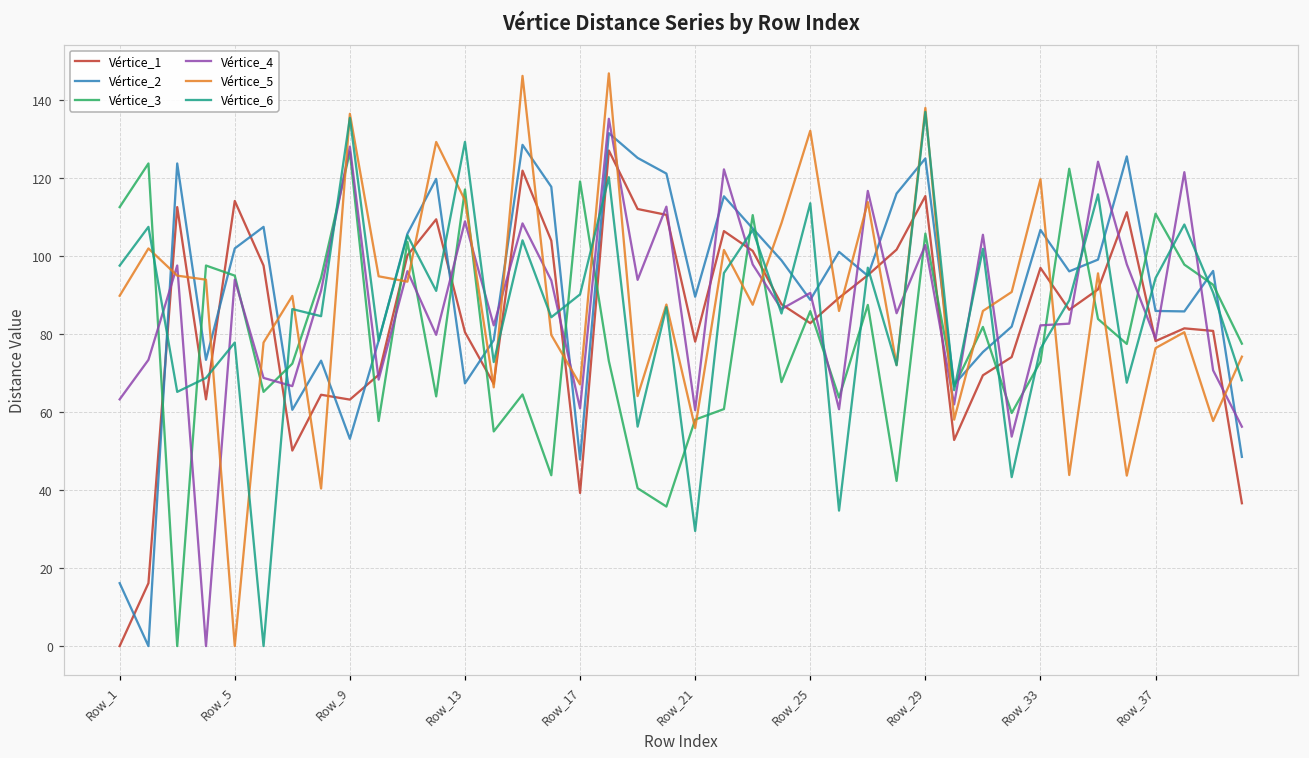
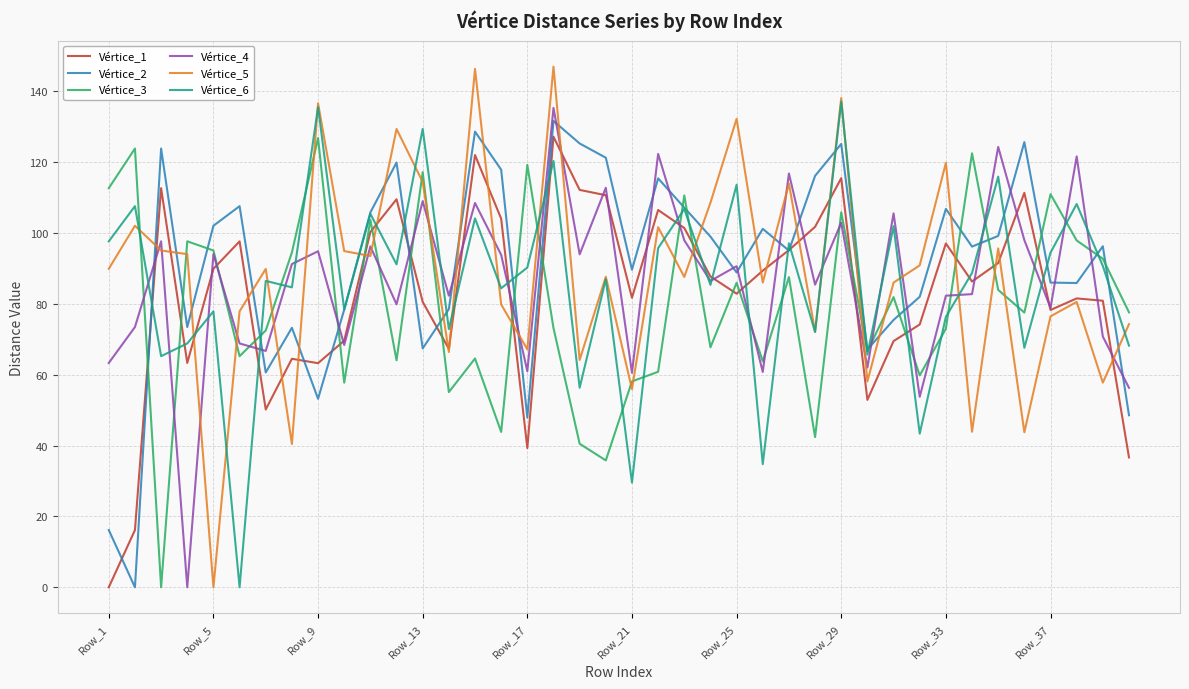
Vértice_1, Row_5: 114 -> 90
Vértice_4, Row_9: 128 -> 95
Vértice_1, Row_21: 78 -> 82
